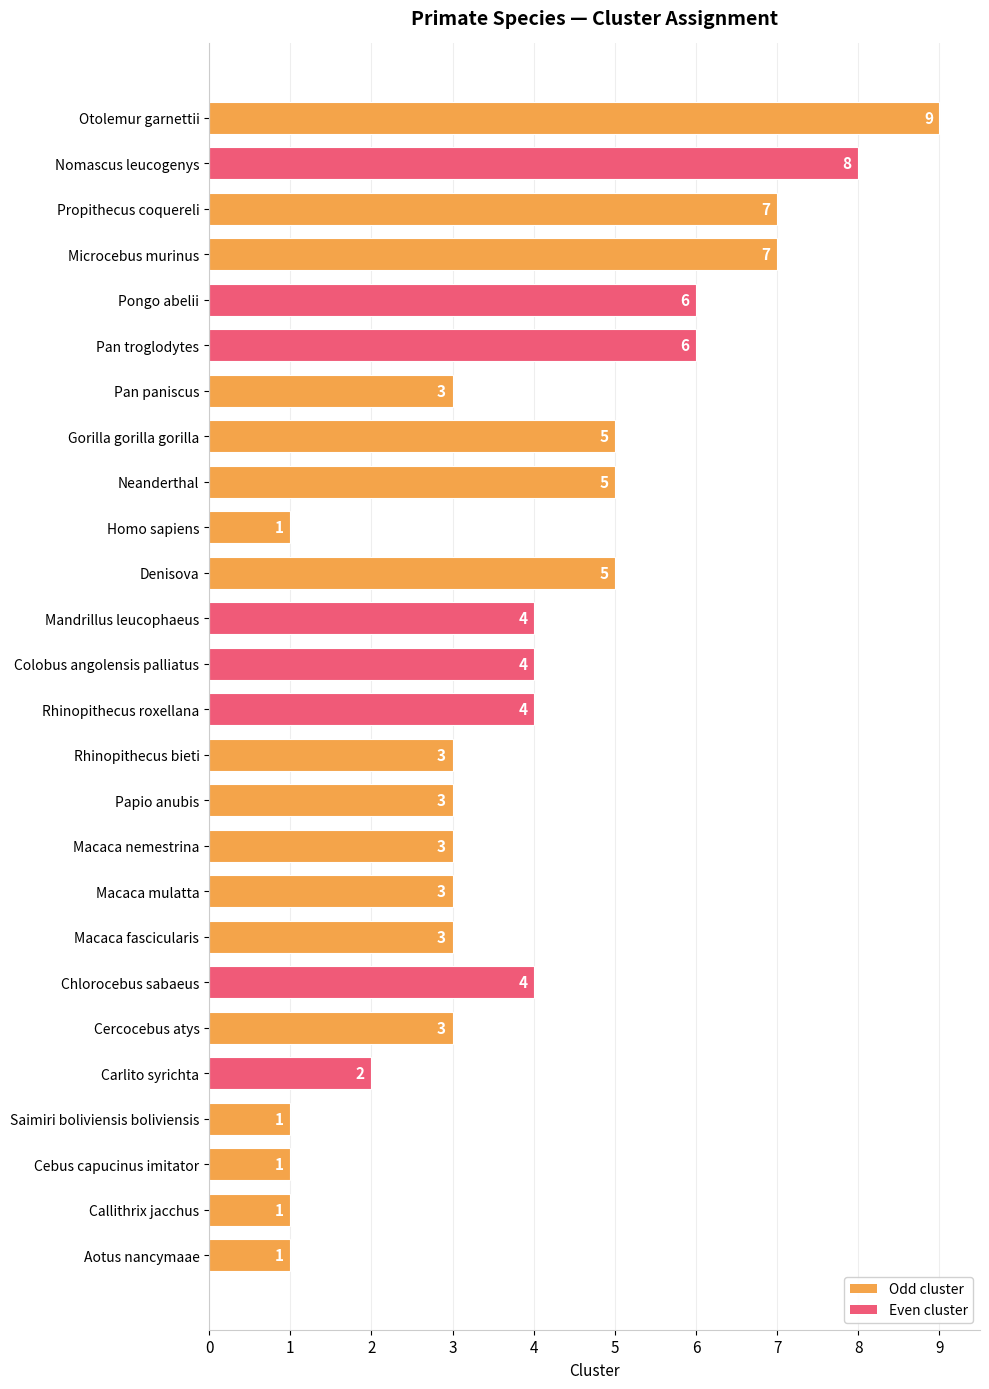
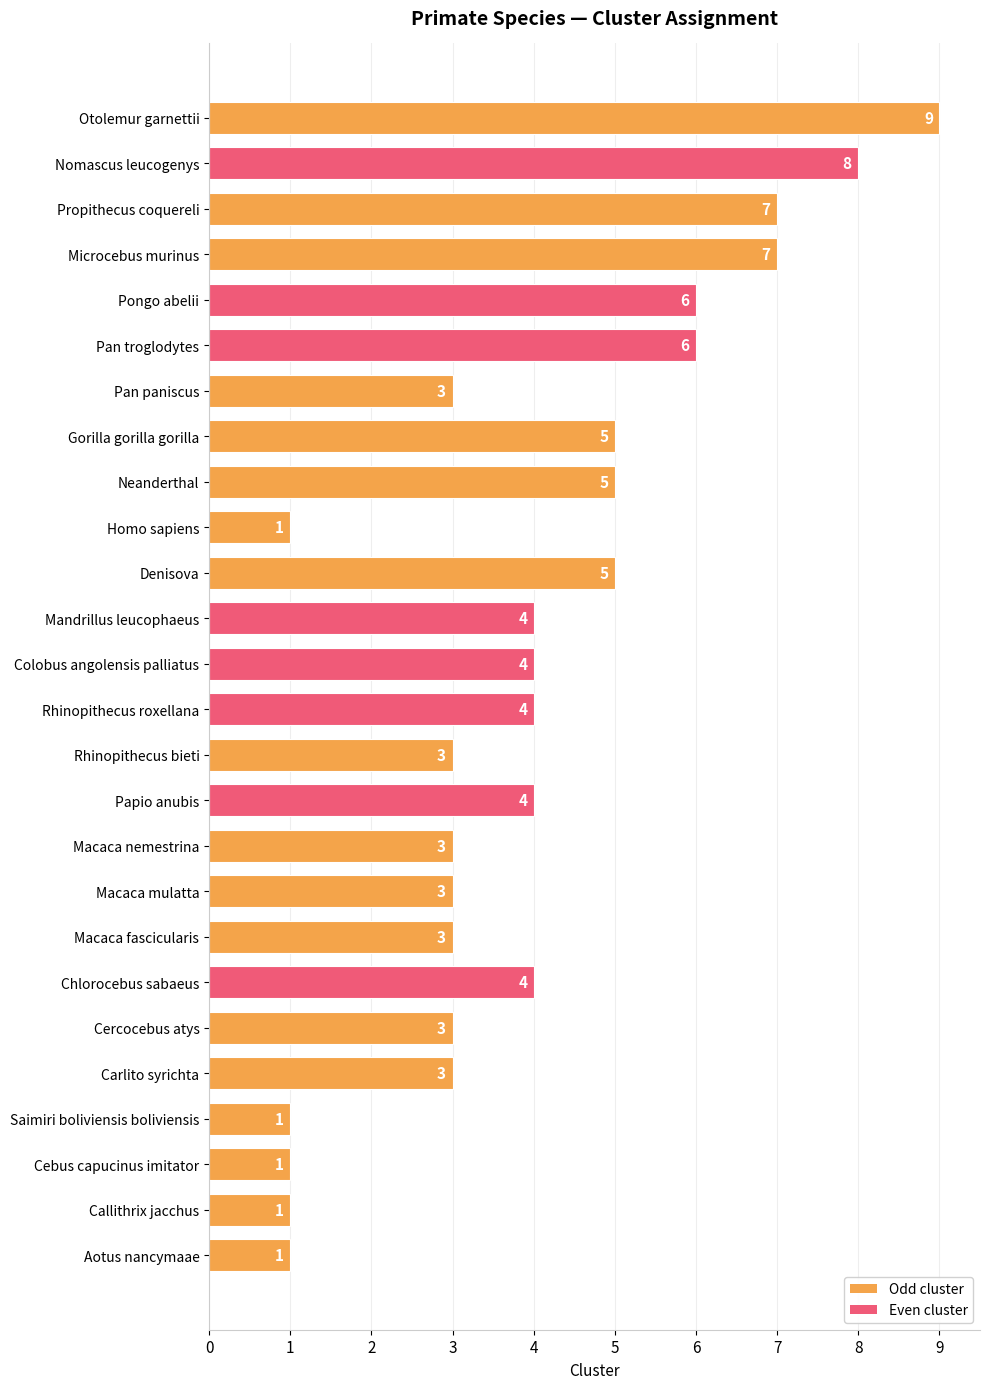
Papio anubis: 3 -> 4
Carlito syrichta: 2 -> 3
